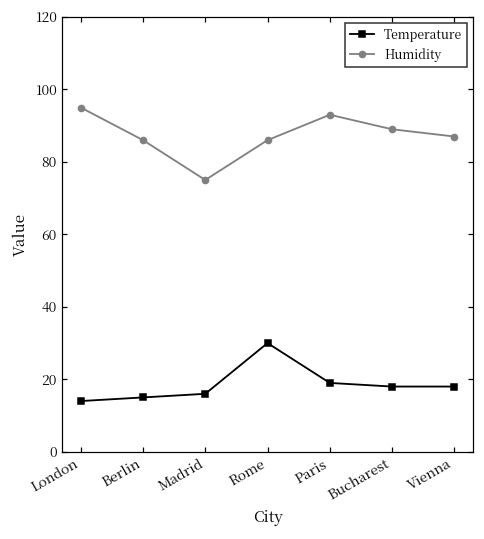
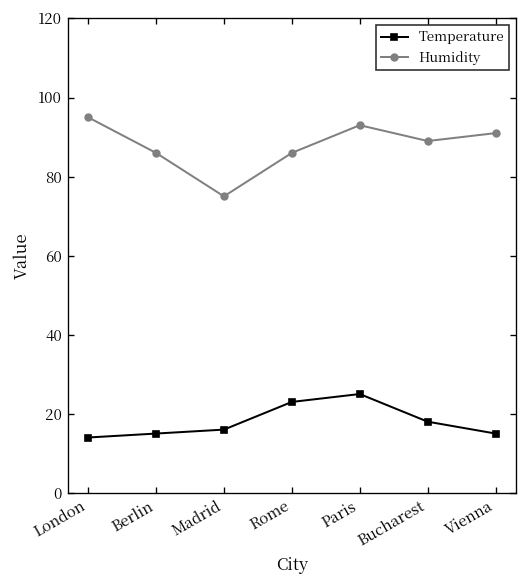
Temperature, Rome: 30 -> 23
Temperature, Paris: 19 -> 25
Temperature, Vienna: 18 -> 15
Humidity, Vienna: 87 -> 91
